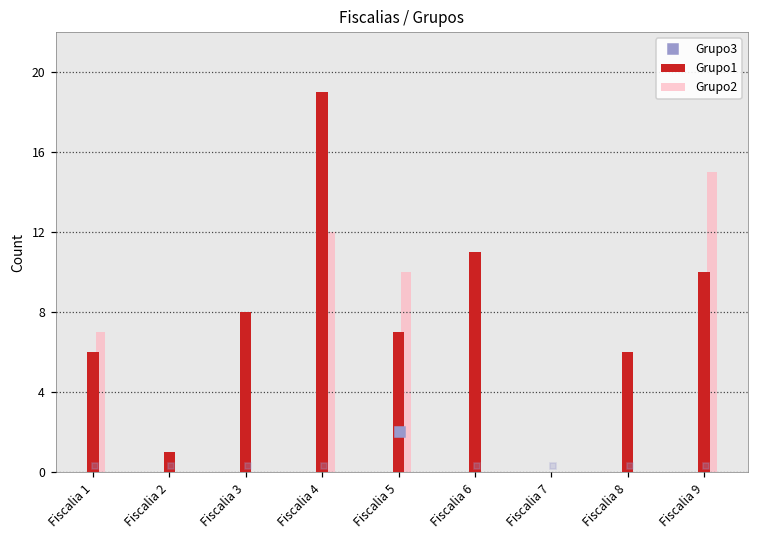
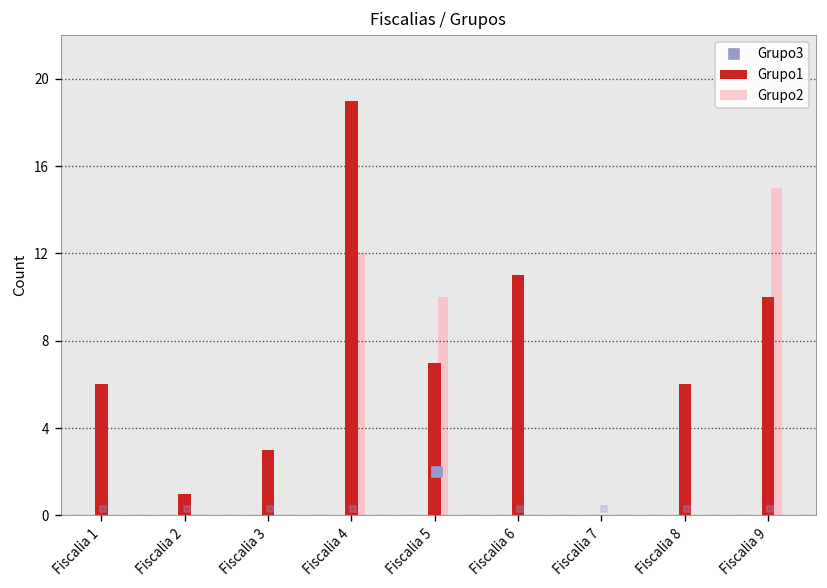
Grupo2, Fiscalia 1: 7 -> 0
Grupo1, Fiscalia 3: 8 -> 3
